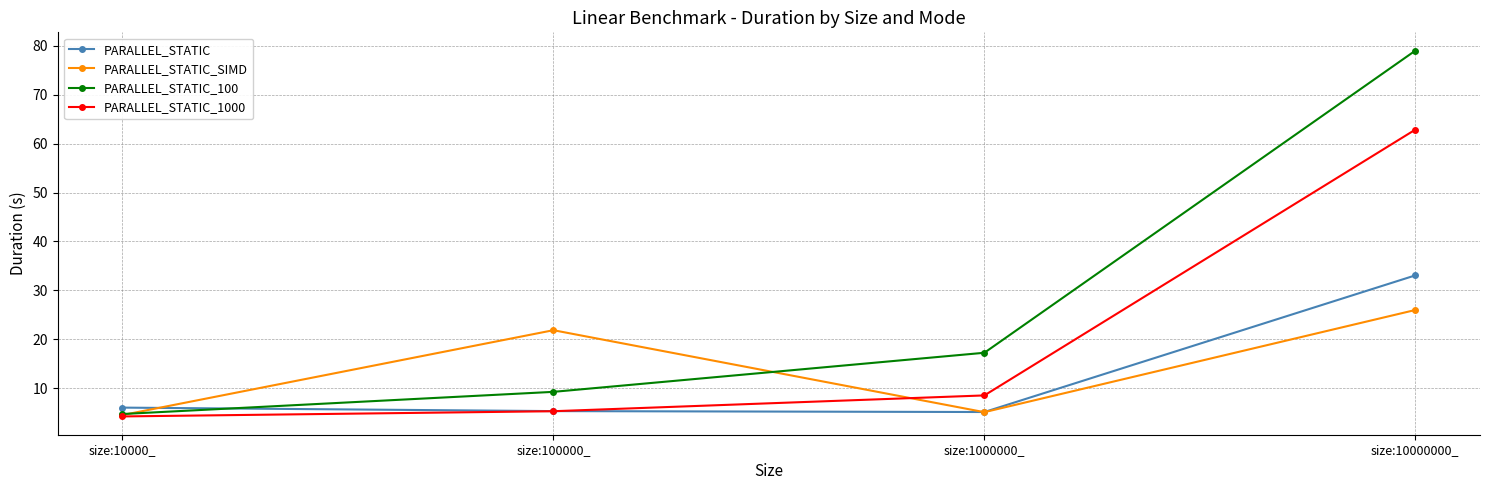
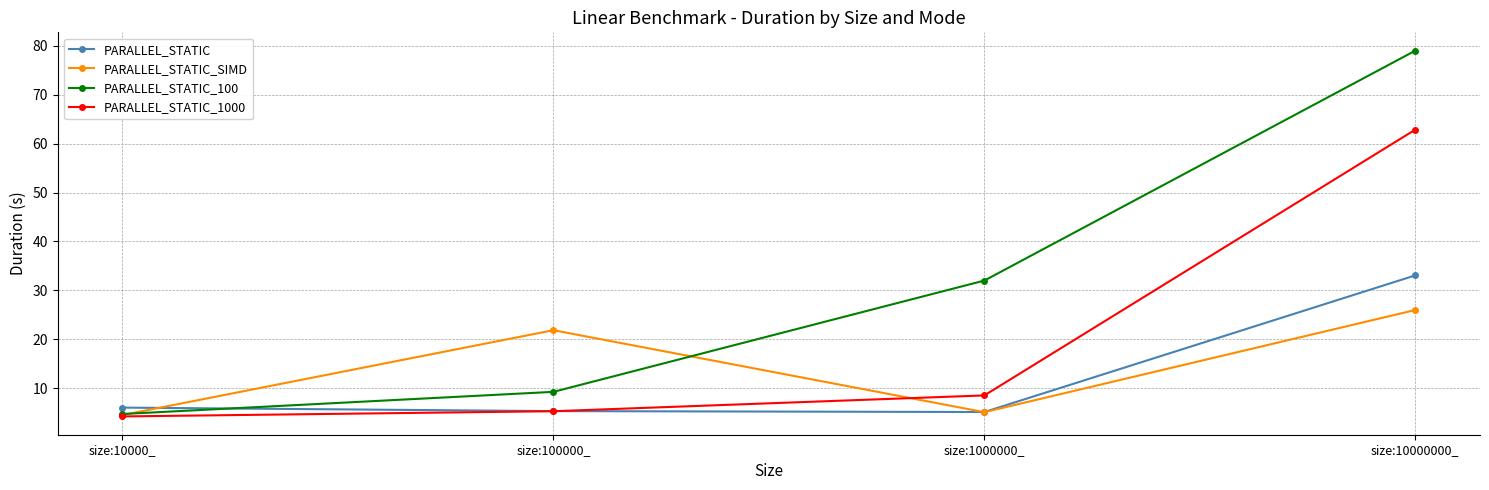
PARALLEL_STATIC_100, size:1000000_: 17 -> 32
